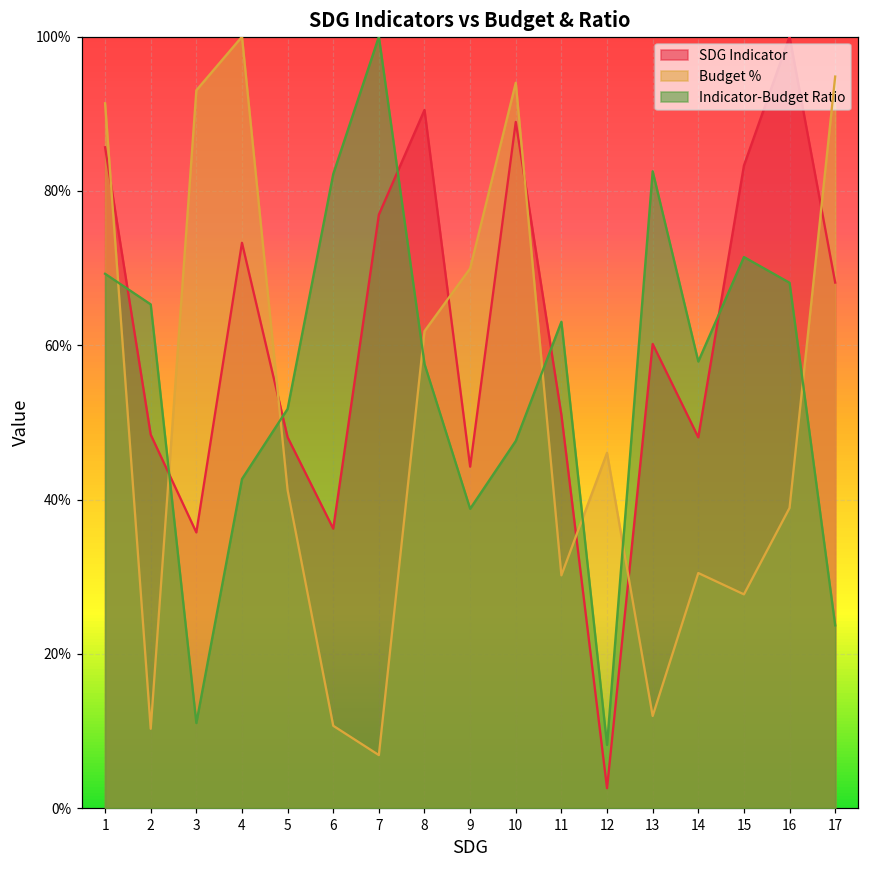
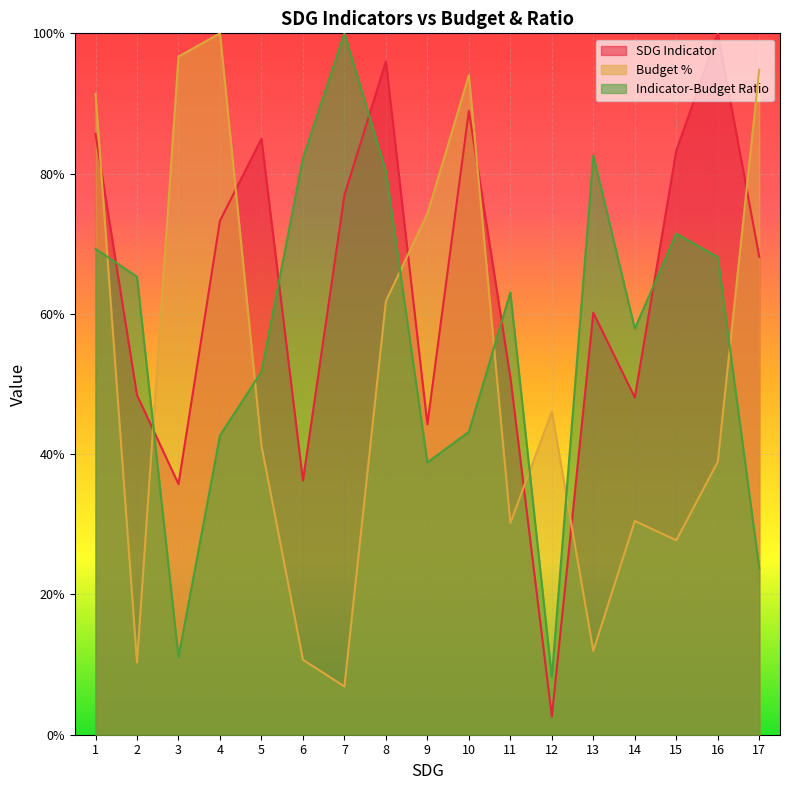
Budget %, 3: 93% -> 97%
SDG Indicator, 5: 48% -> 85%
SDG Indicator, 8: 91% -> 96%
Indicator-Budget Ratio, 8: 58% -> 80%
Budget %, 9: 70% -> 74%
Indicator-Budget Ratio, 10: 48% -> 43%
